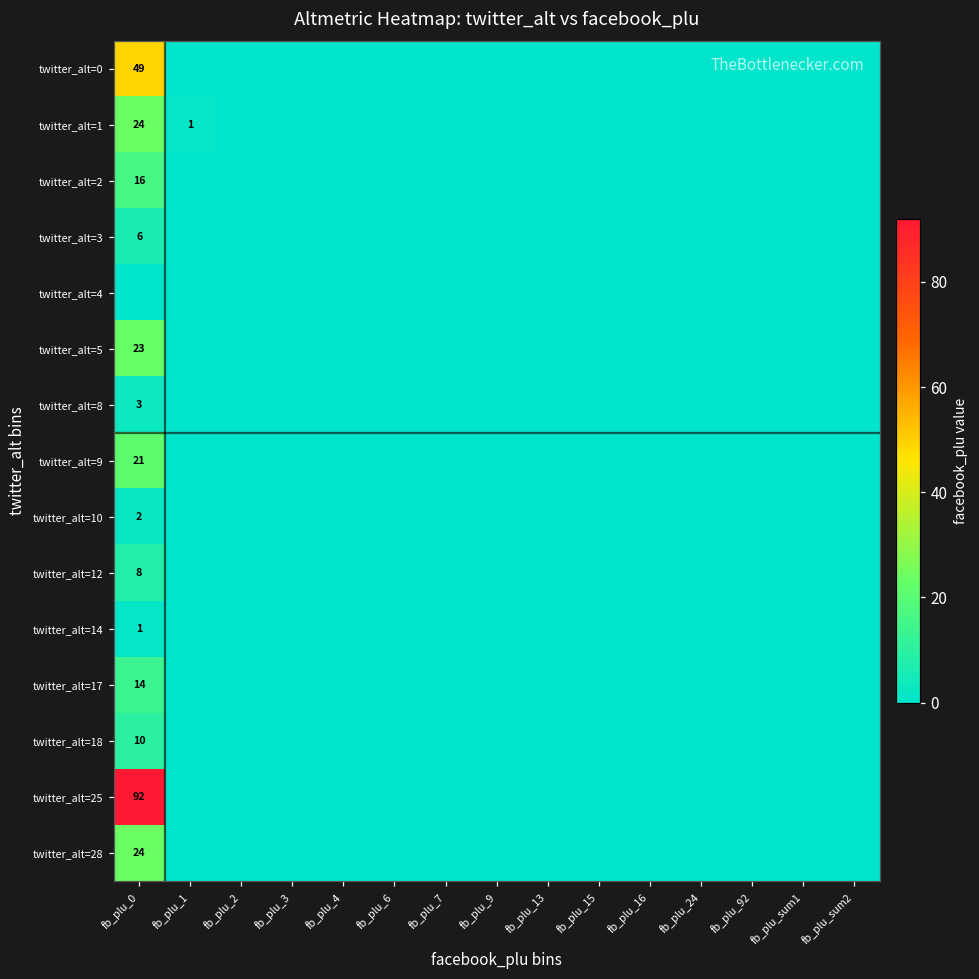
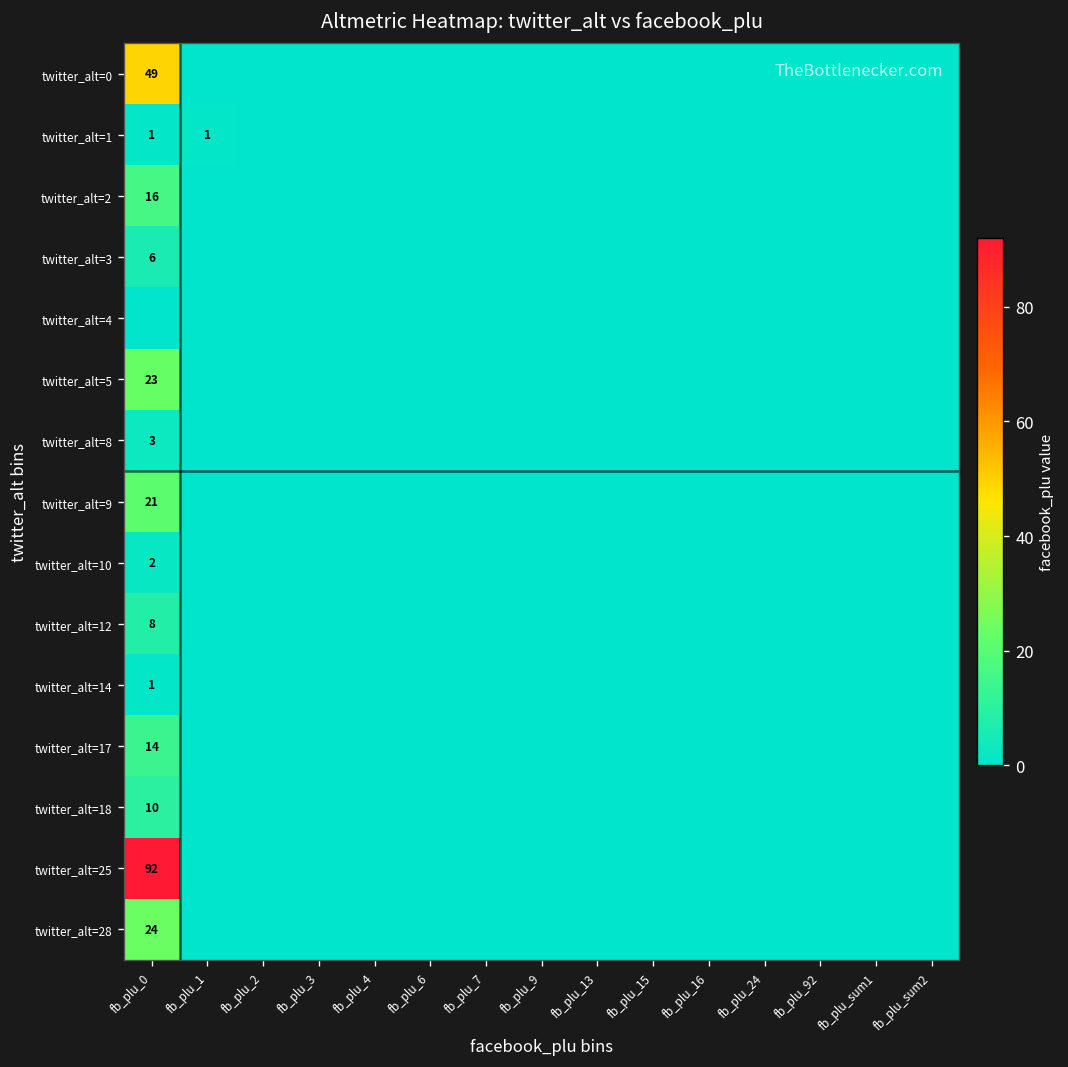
twitter_alt=1, fb_plu_0: 24 -> 1
